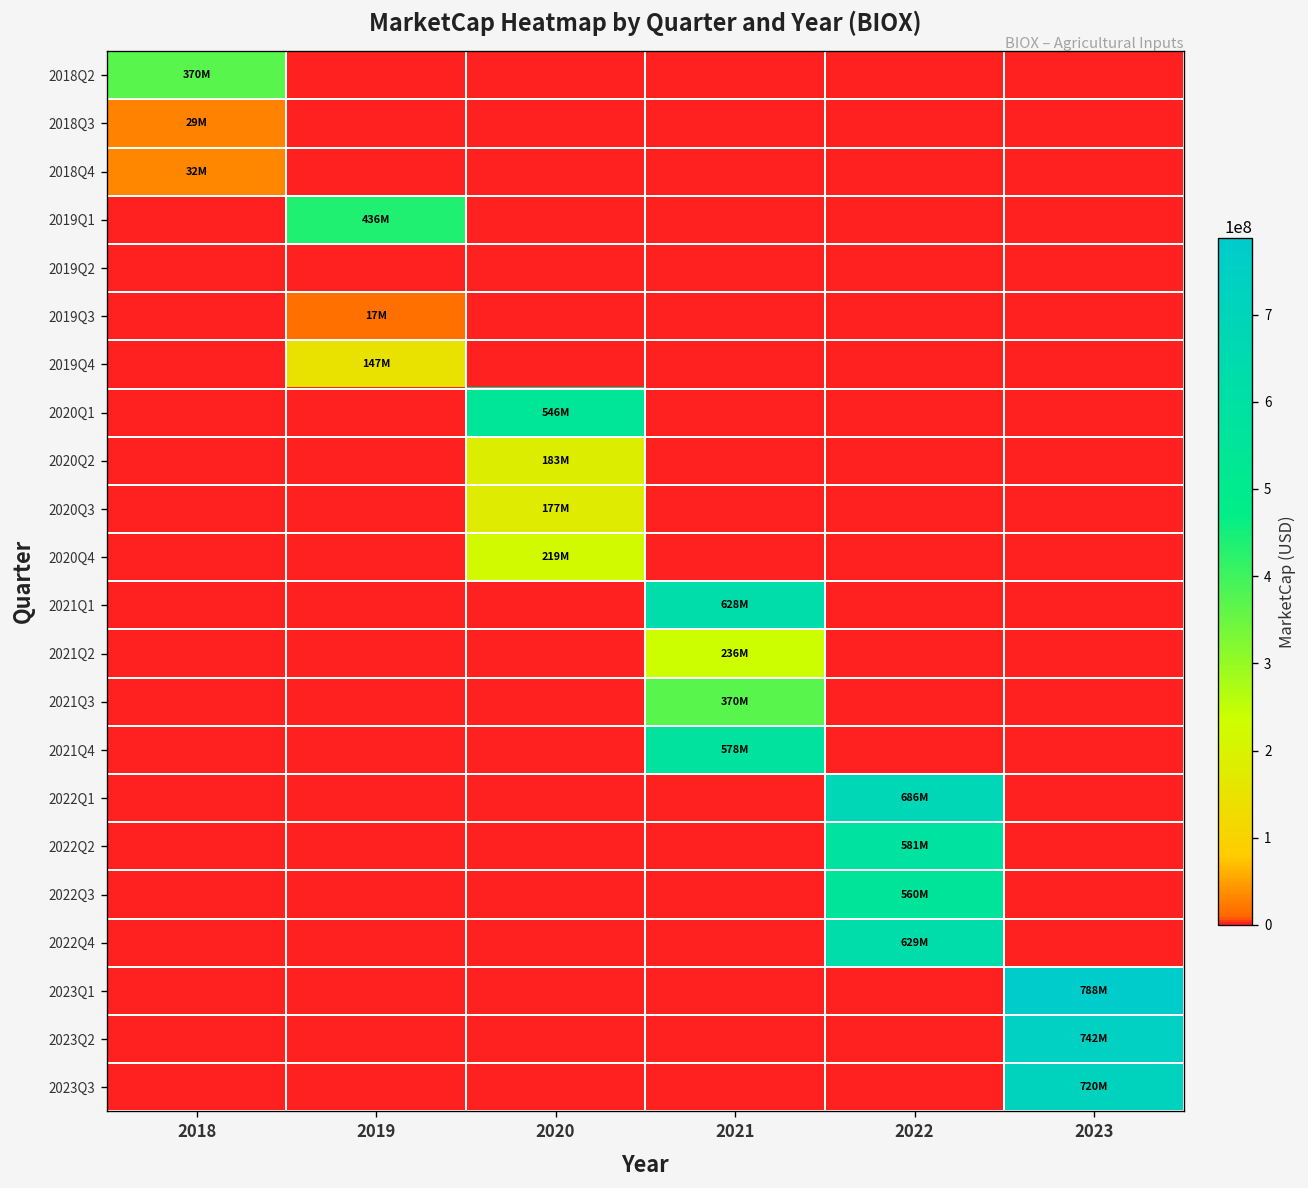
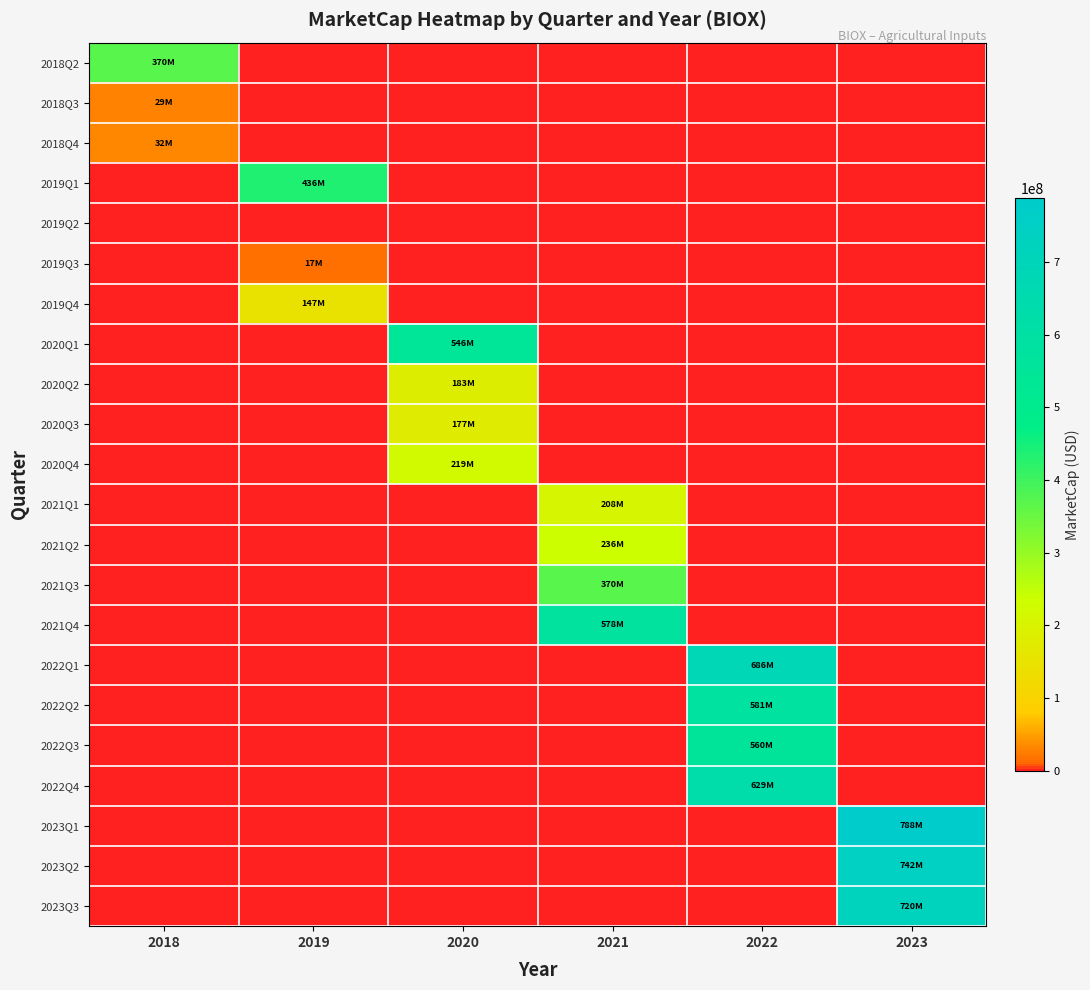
2021Q1, 2021: 628M -> 208M
